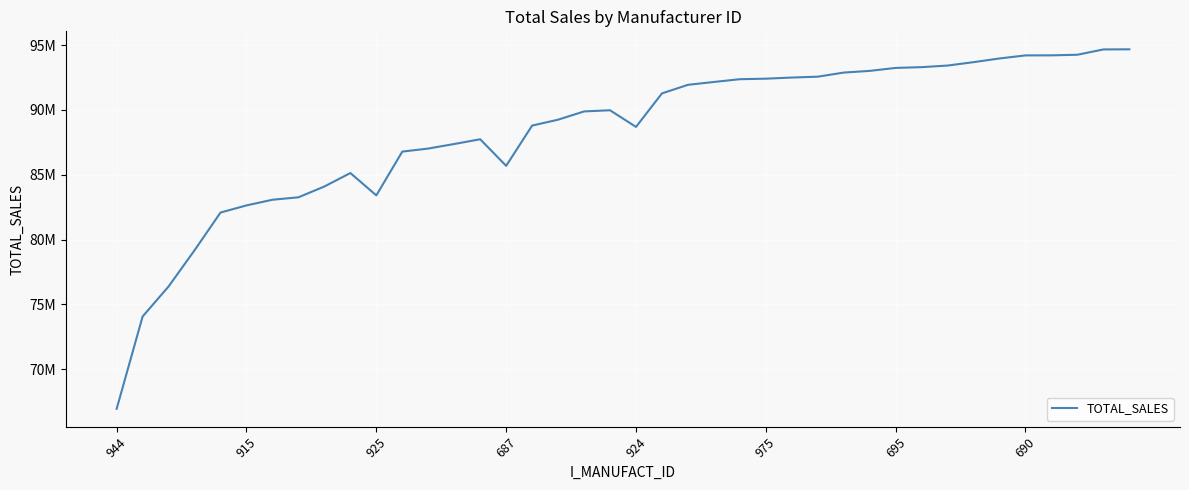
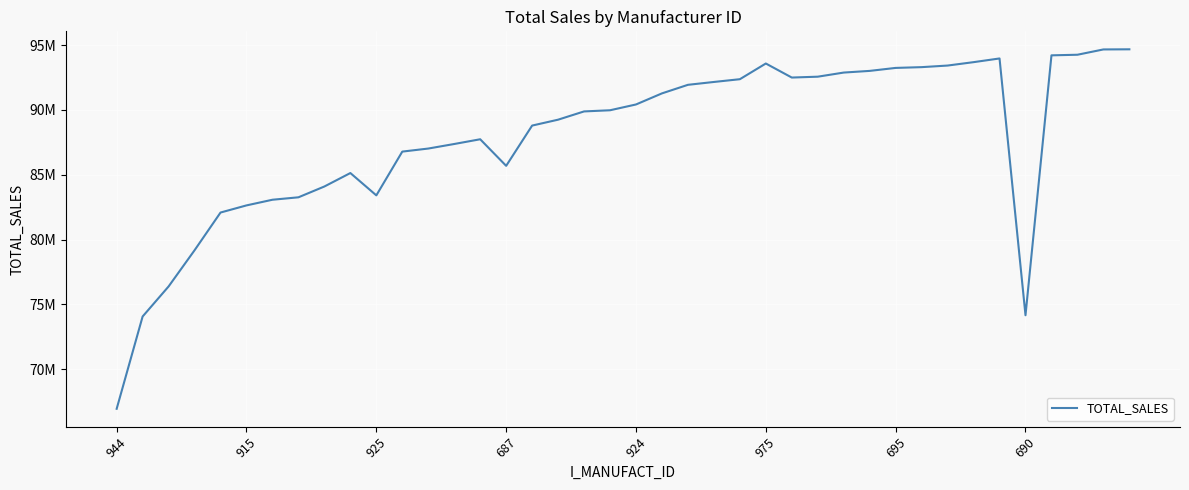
924: 88700000 -> 90400000
975: 92400000 -> 93600000
690: 94200000 -> 74200000
